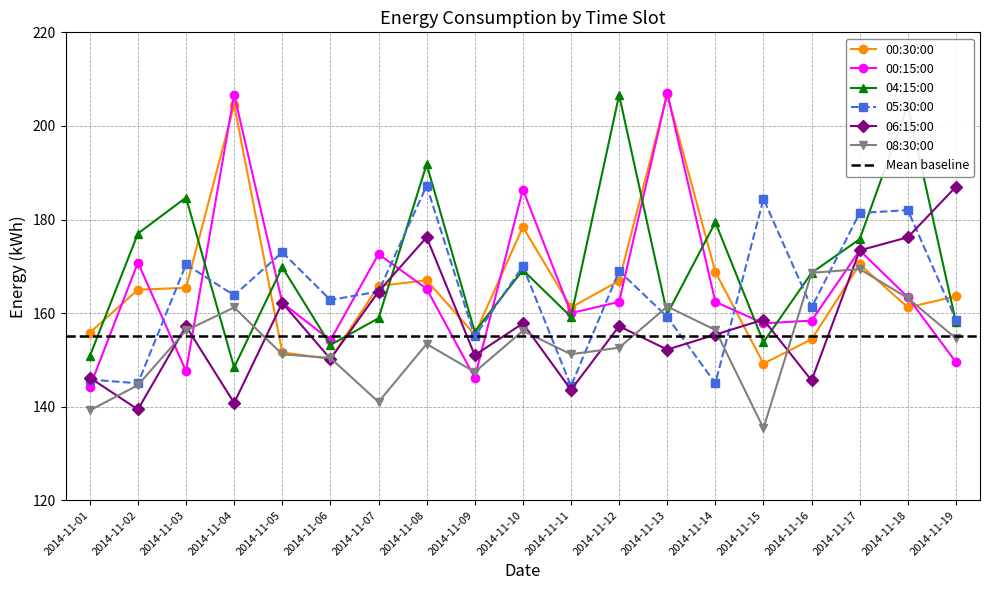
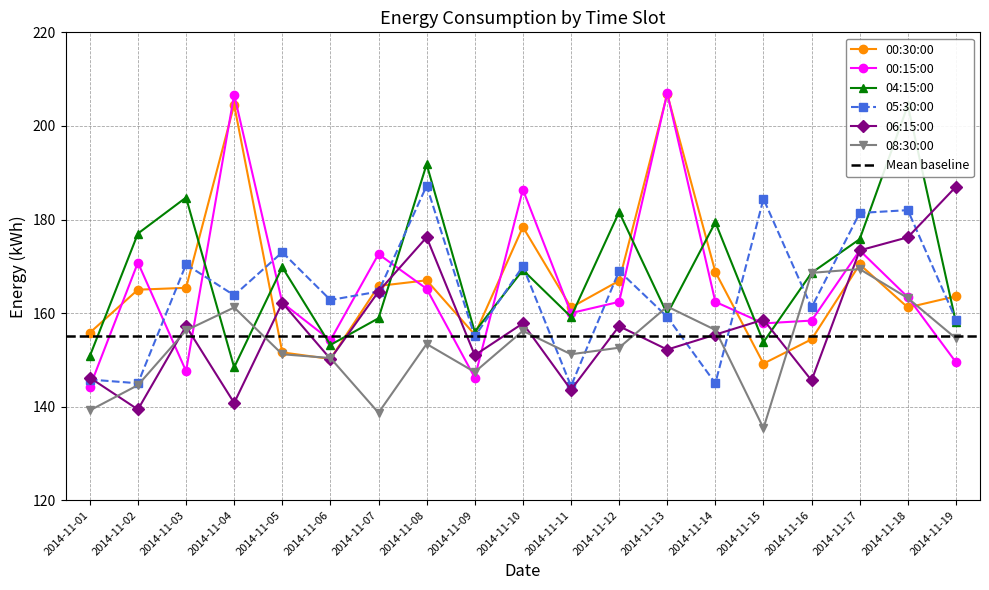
08:30:00, 2014-11-07: 141 -> 139
04:15:00, 2014-11-12: 207 -> 182
